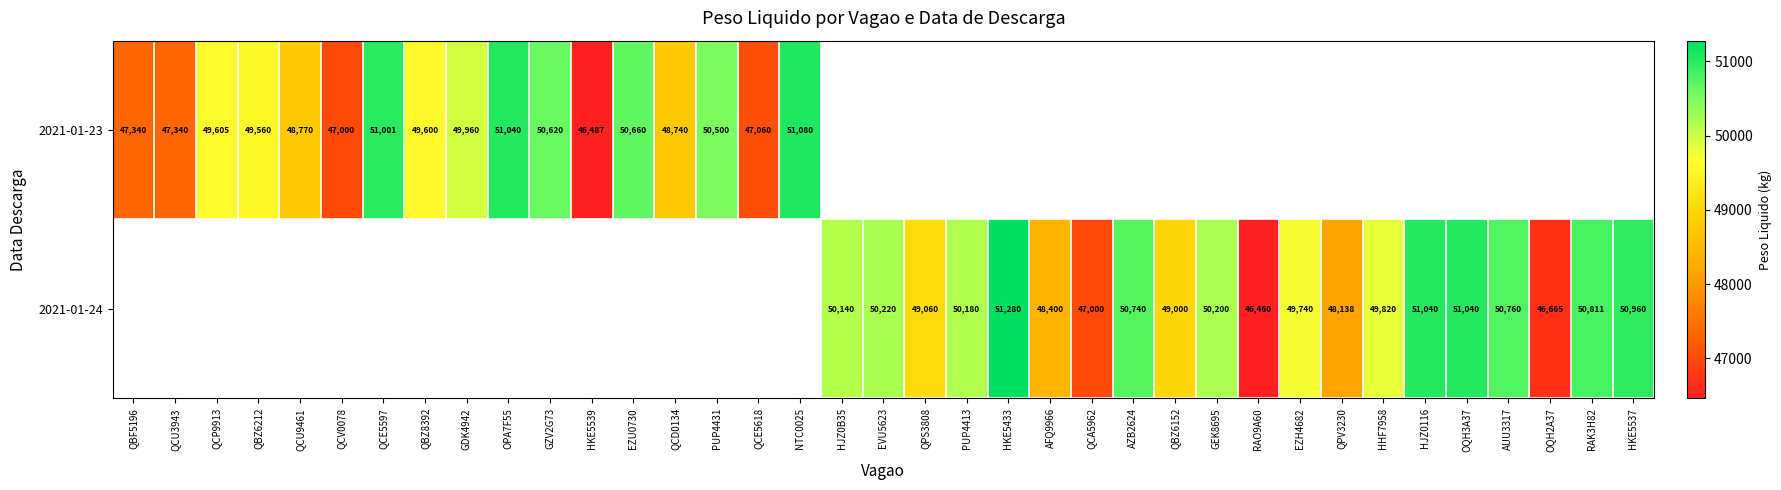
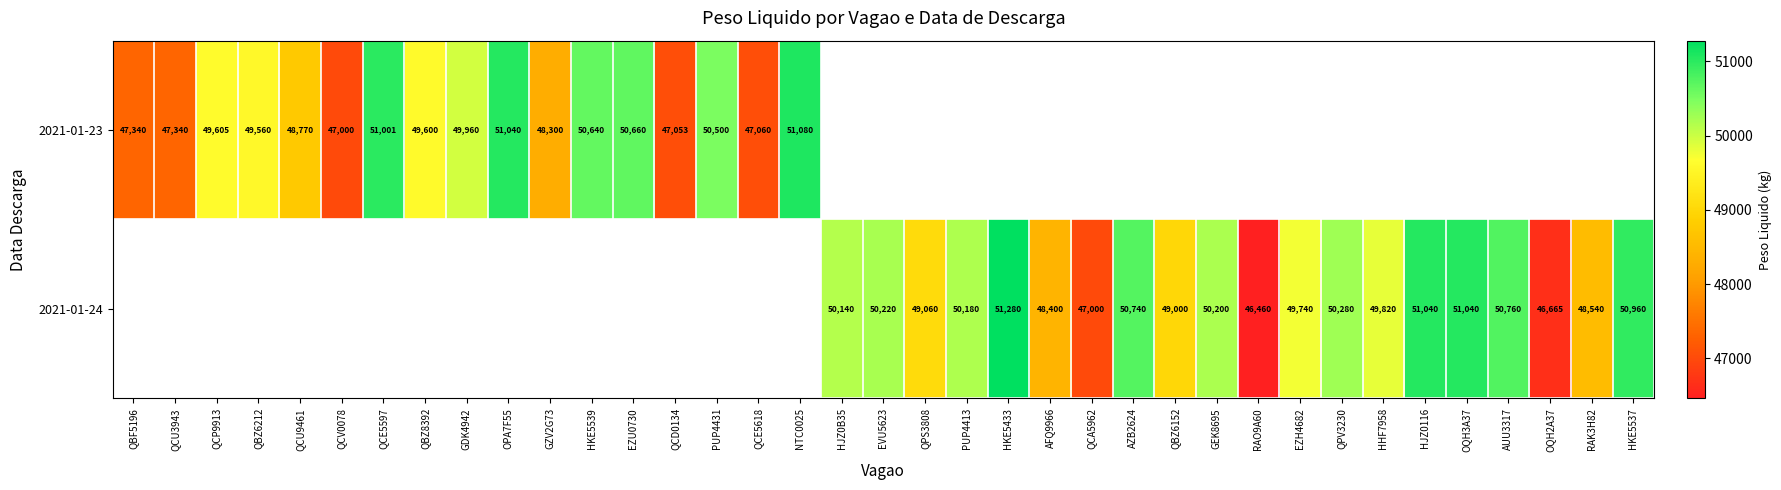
2021-01-23, GZV2G73: 50,620 -> 48,300
2021-01-23, HKE5539: 46,487 -> 50,640
2021-01-23, QCD0134: 48,740 -> 47,053
2021-01-24, QPV3230: 48,138 -> 50,280
2021-01-24, RAK3H82: 50,811 -> 48,540
